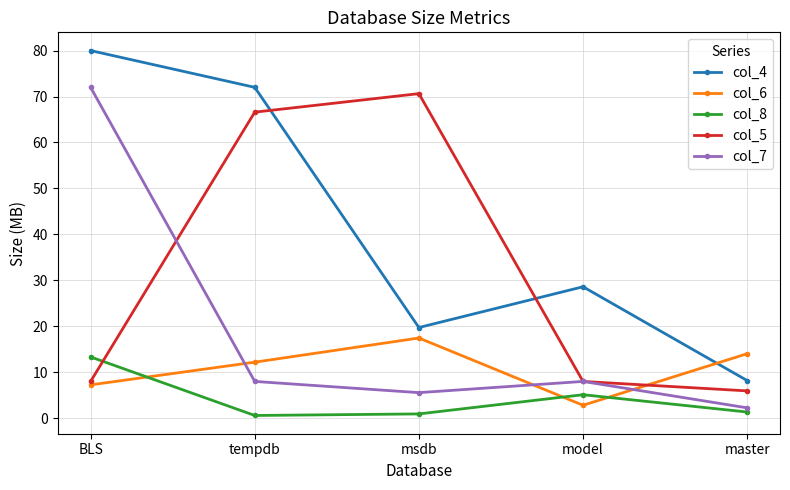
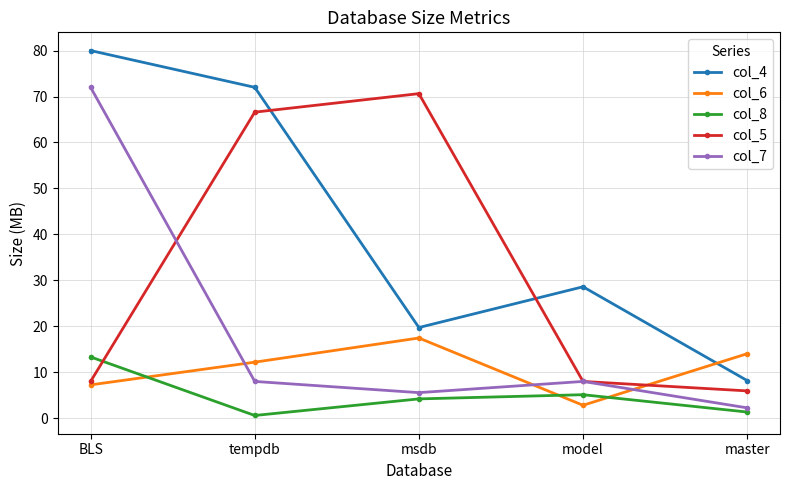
col_8, msdb: 1 -> 4
